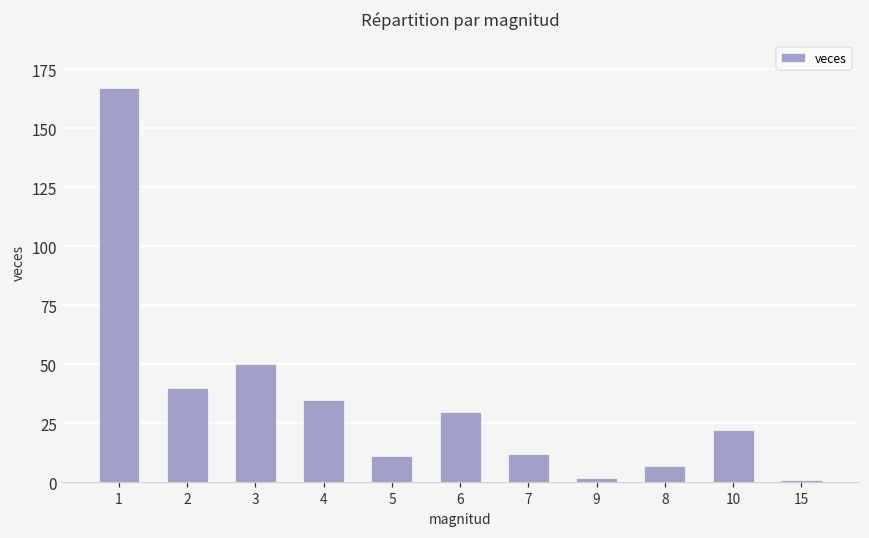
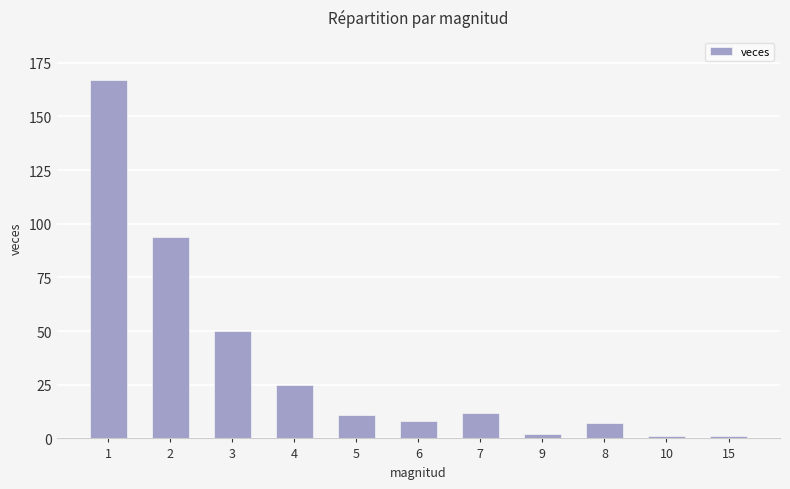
2: 40 -> 94
4: 35 -> 25
6: 30 -> 8
10: 22 -> 1
